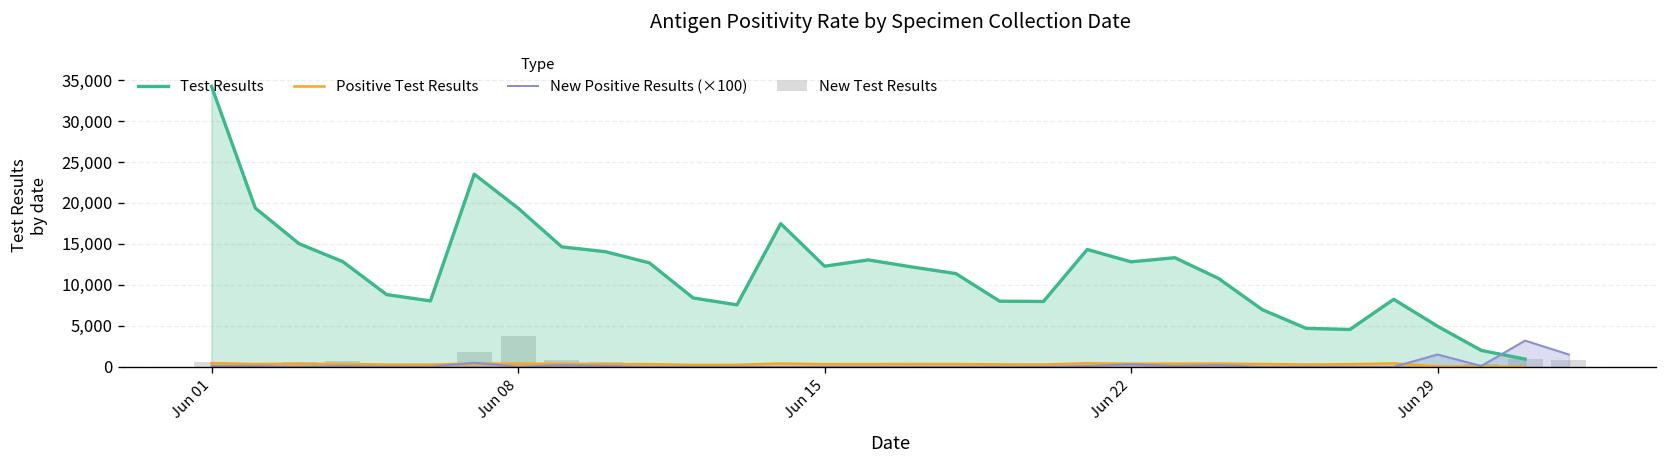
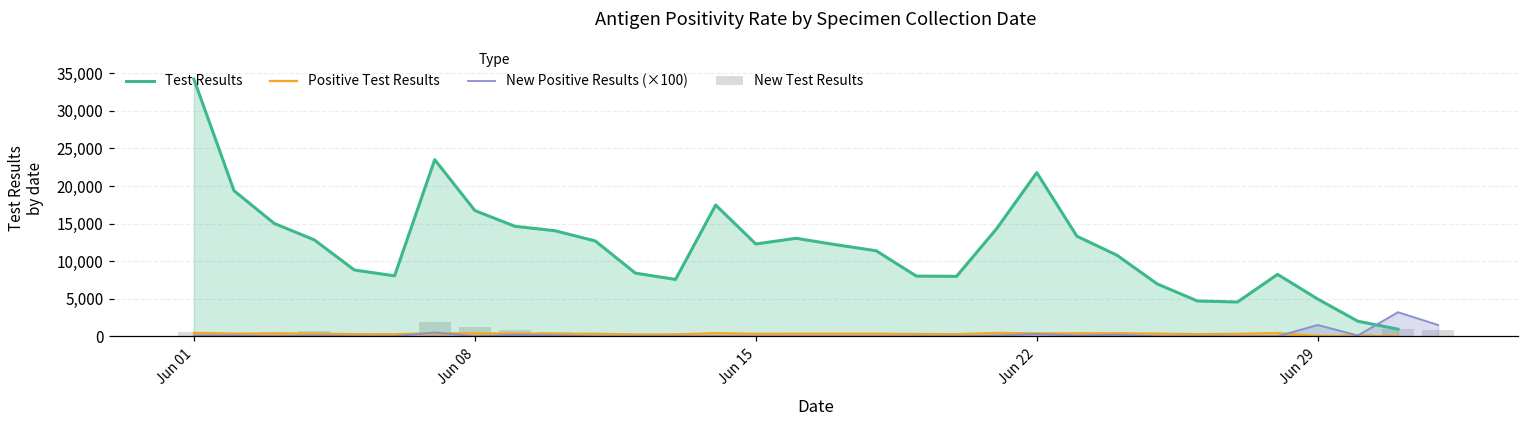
Test Results, Jun 08: 19,000 -> 17,000
New Test Results, Jun 08: 4,000 -> 1,000
Test Results, Jun 22: 13,000 -> 22,000
